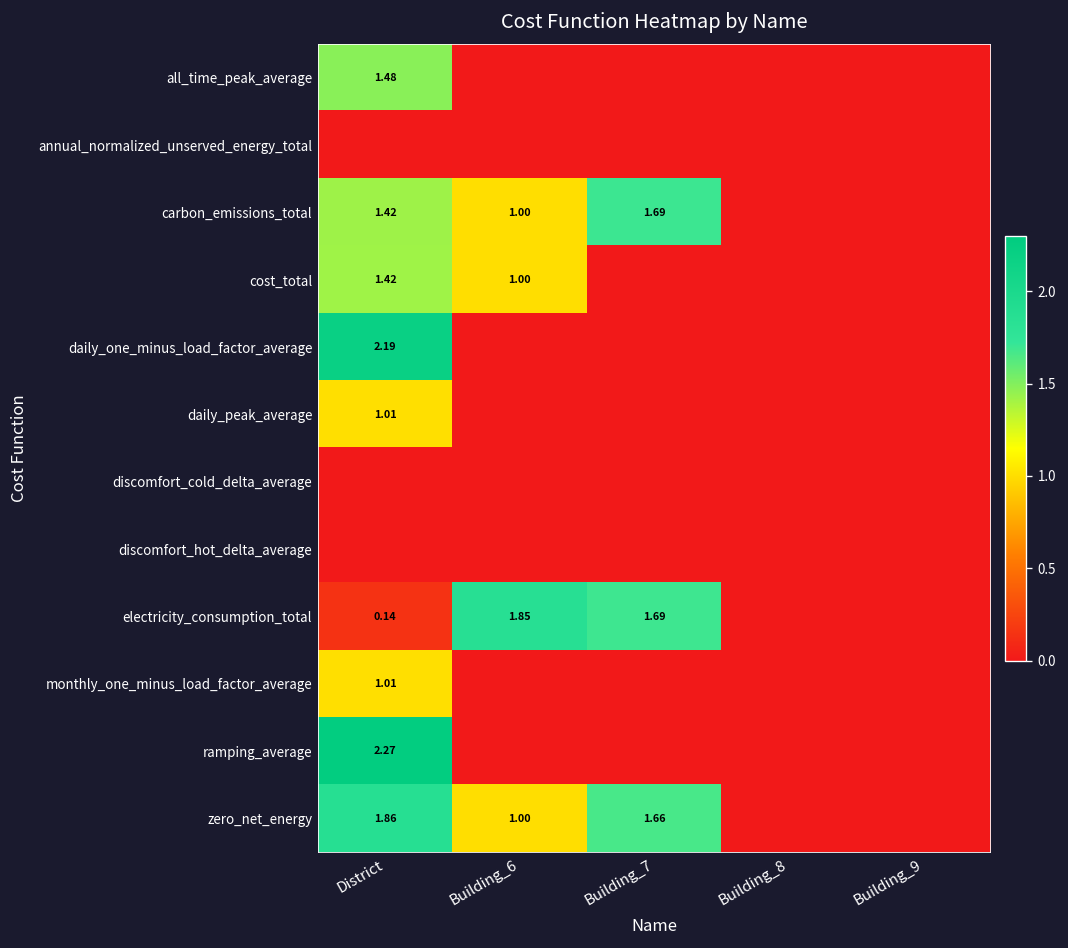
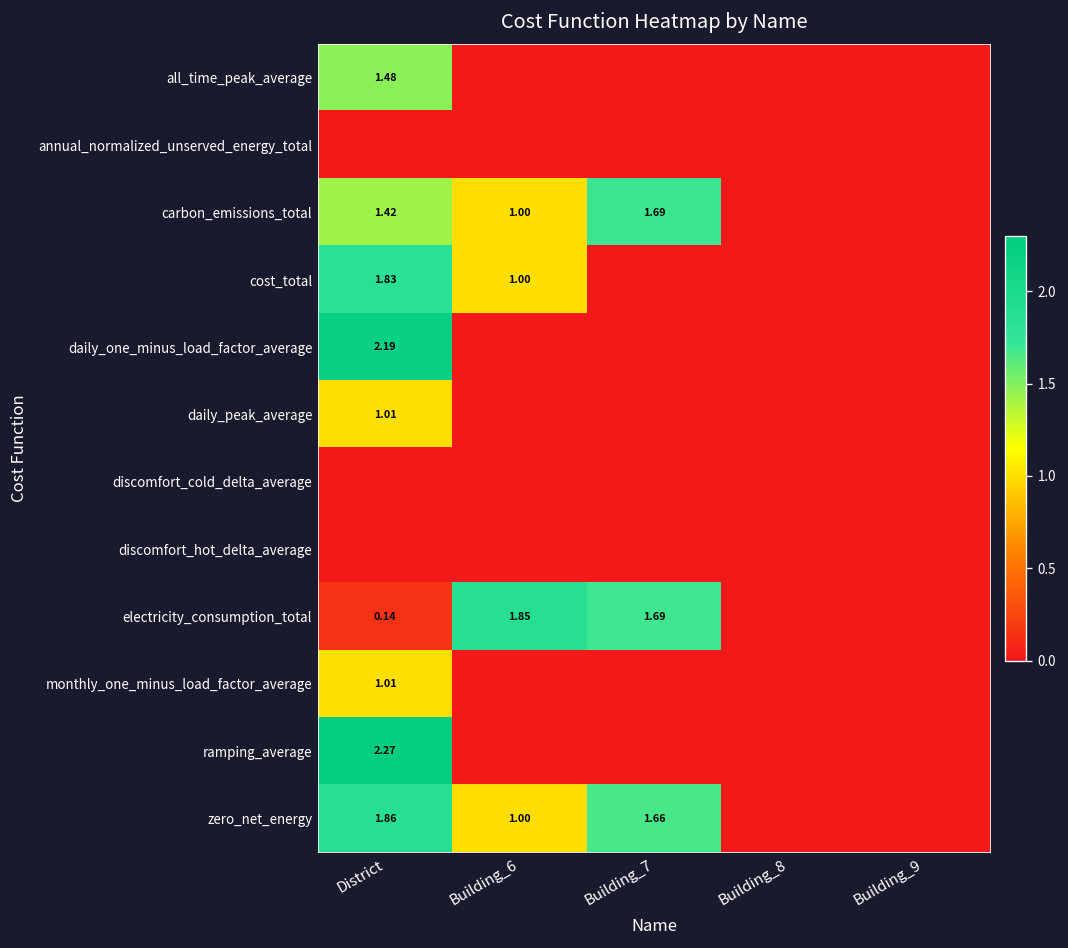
cost_total, District: 1.42 -> 1.83
